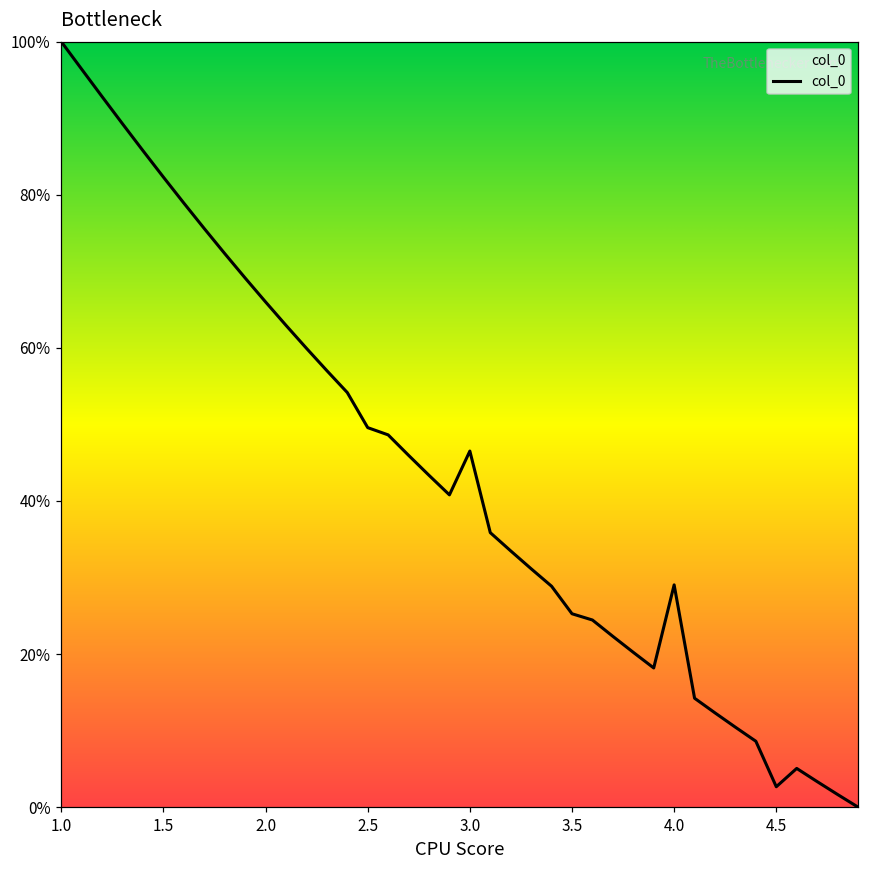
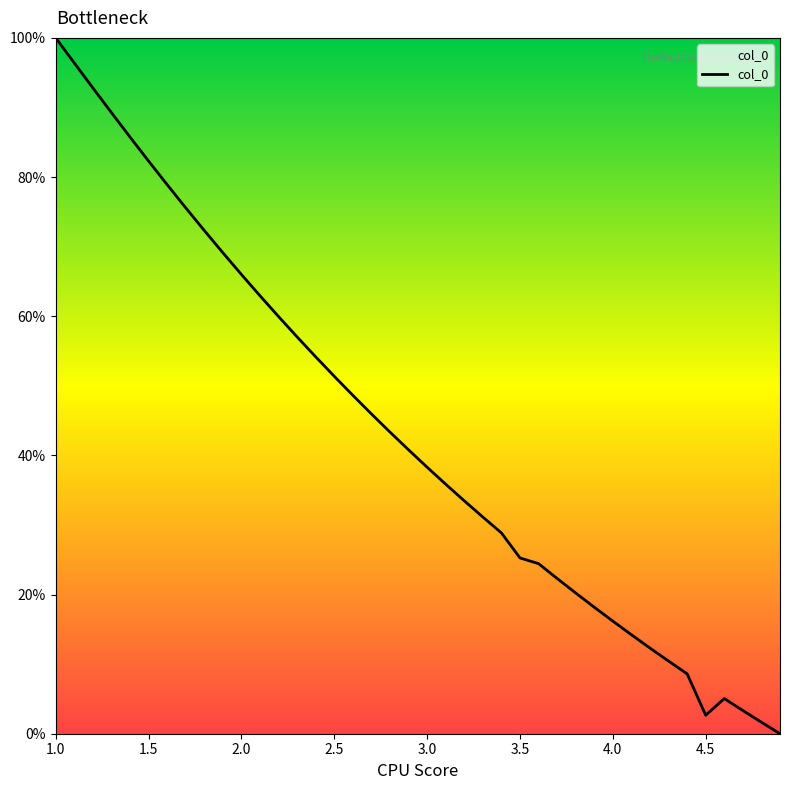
2.5: 50% -> 51%
3.0: 47% -> 38%
4.0: 29% -> 16%
